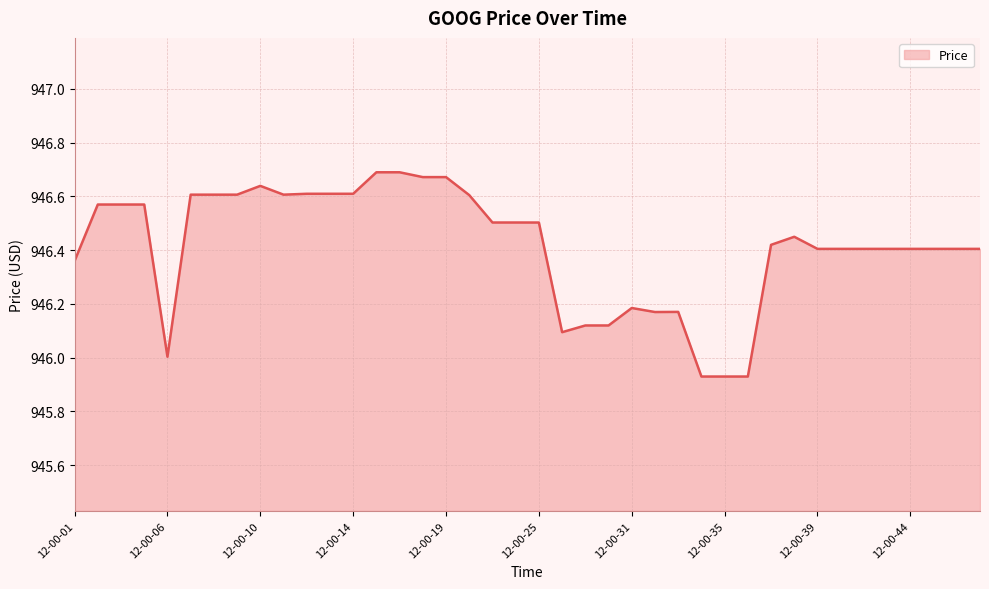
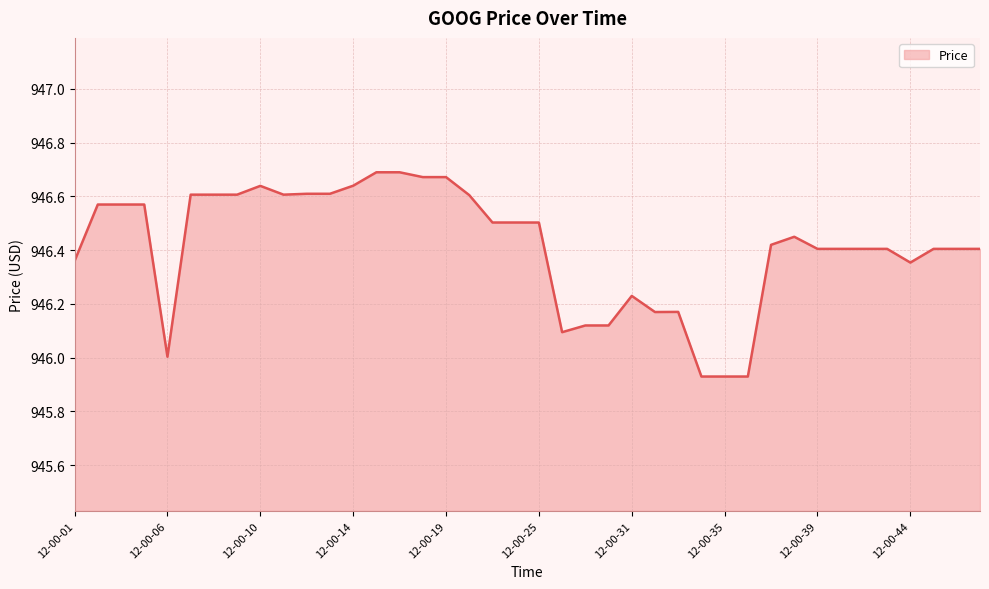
12-00-14: 946.61 -> 946.64
12-00-31: 946.19 -> 946.23
12-00-44: 946.41 -> 946.35
